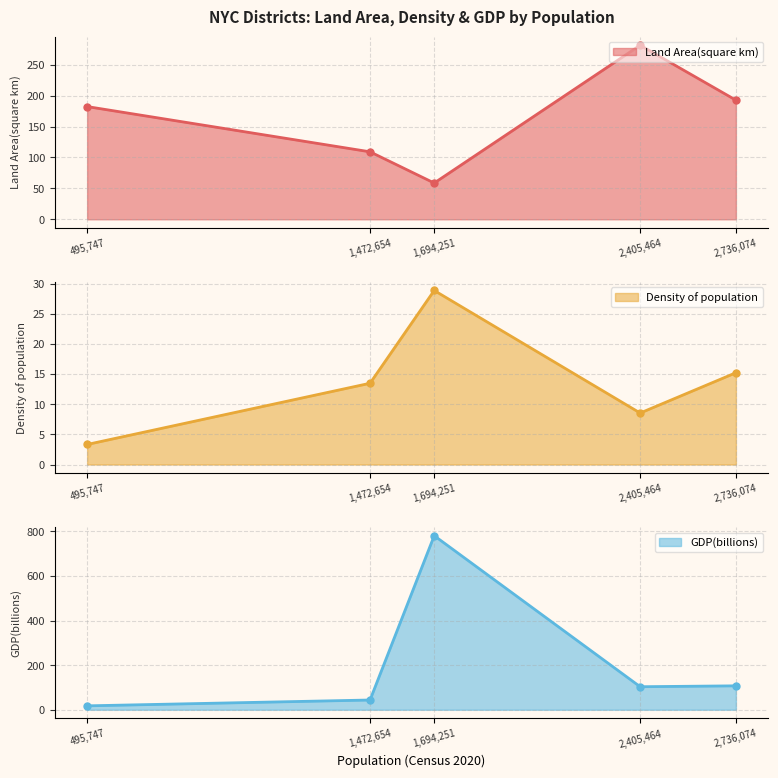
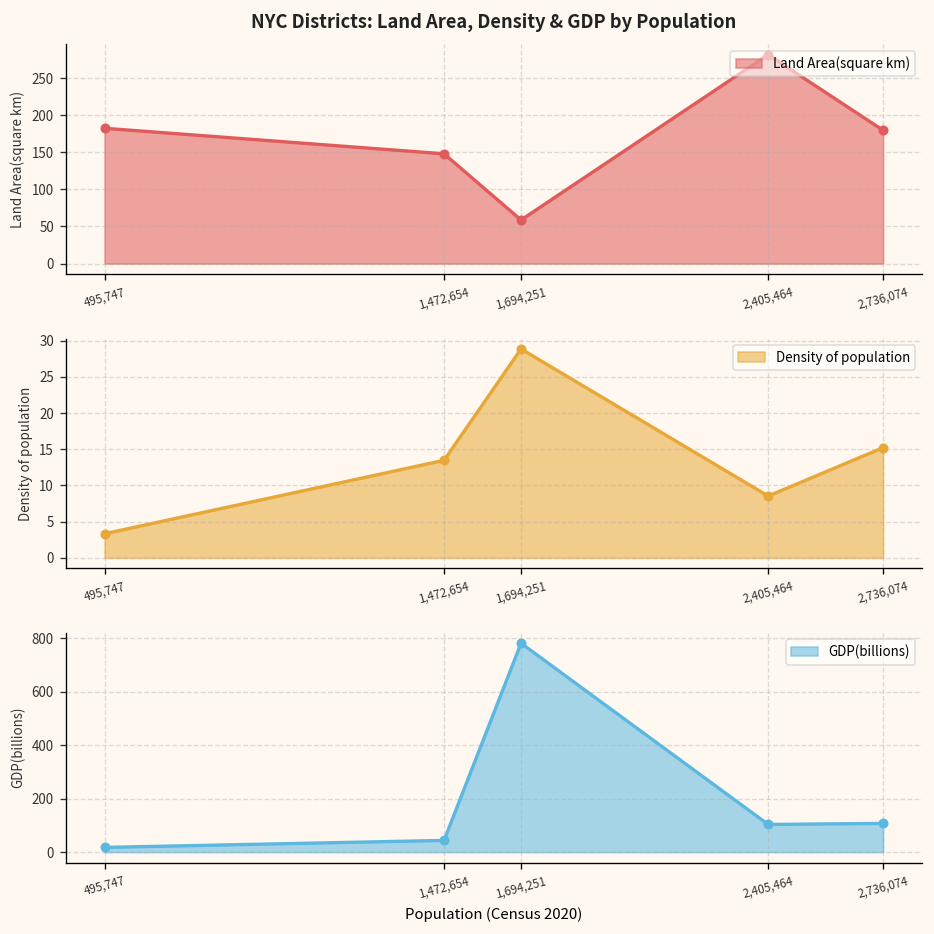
NYC Districts: Land Area, Density & GDP by Population, 1,472,654: 110 -> 150
NYC Districts: Land Area, Density & GDP by Population, 2,736,074: 190 -> 180
